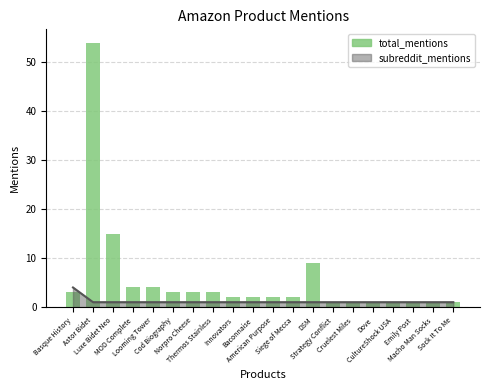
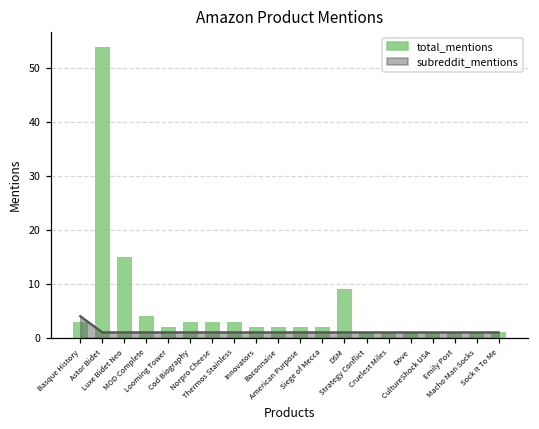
total_mentions, Looming Tower: 4 -> 2
